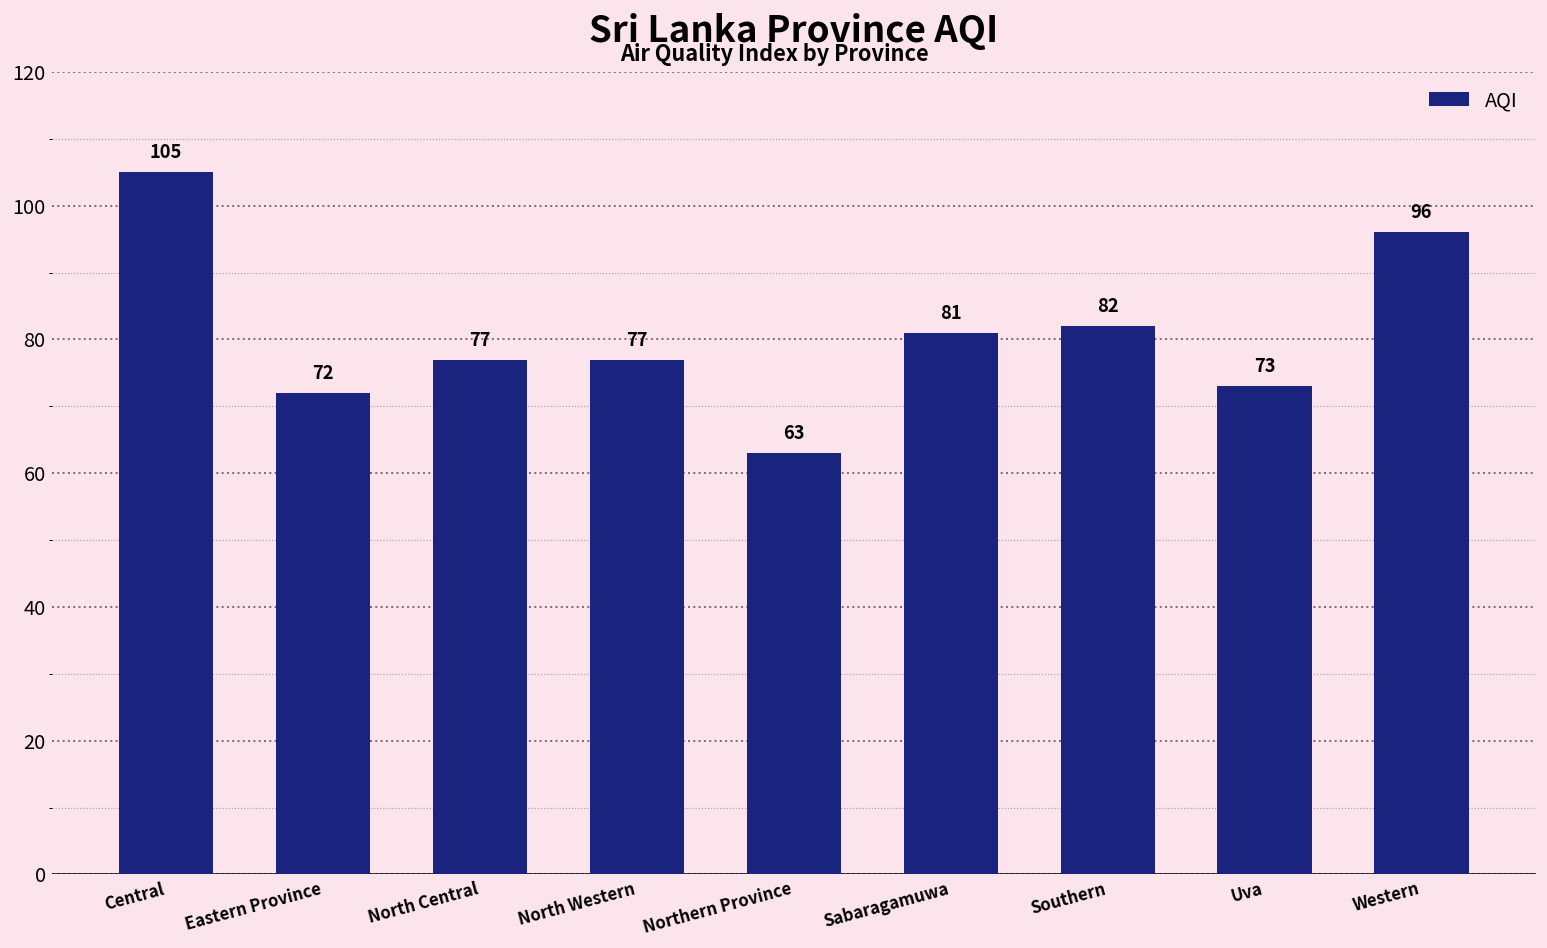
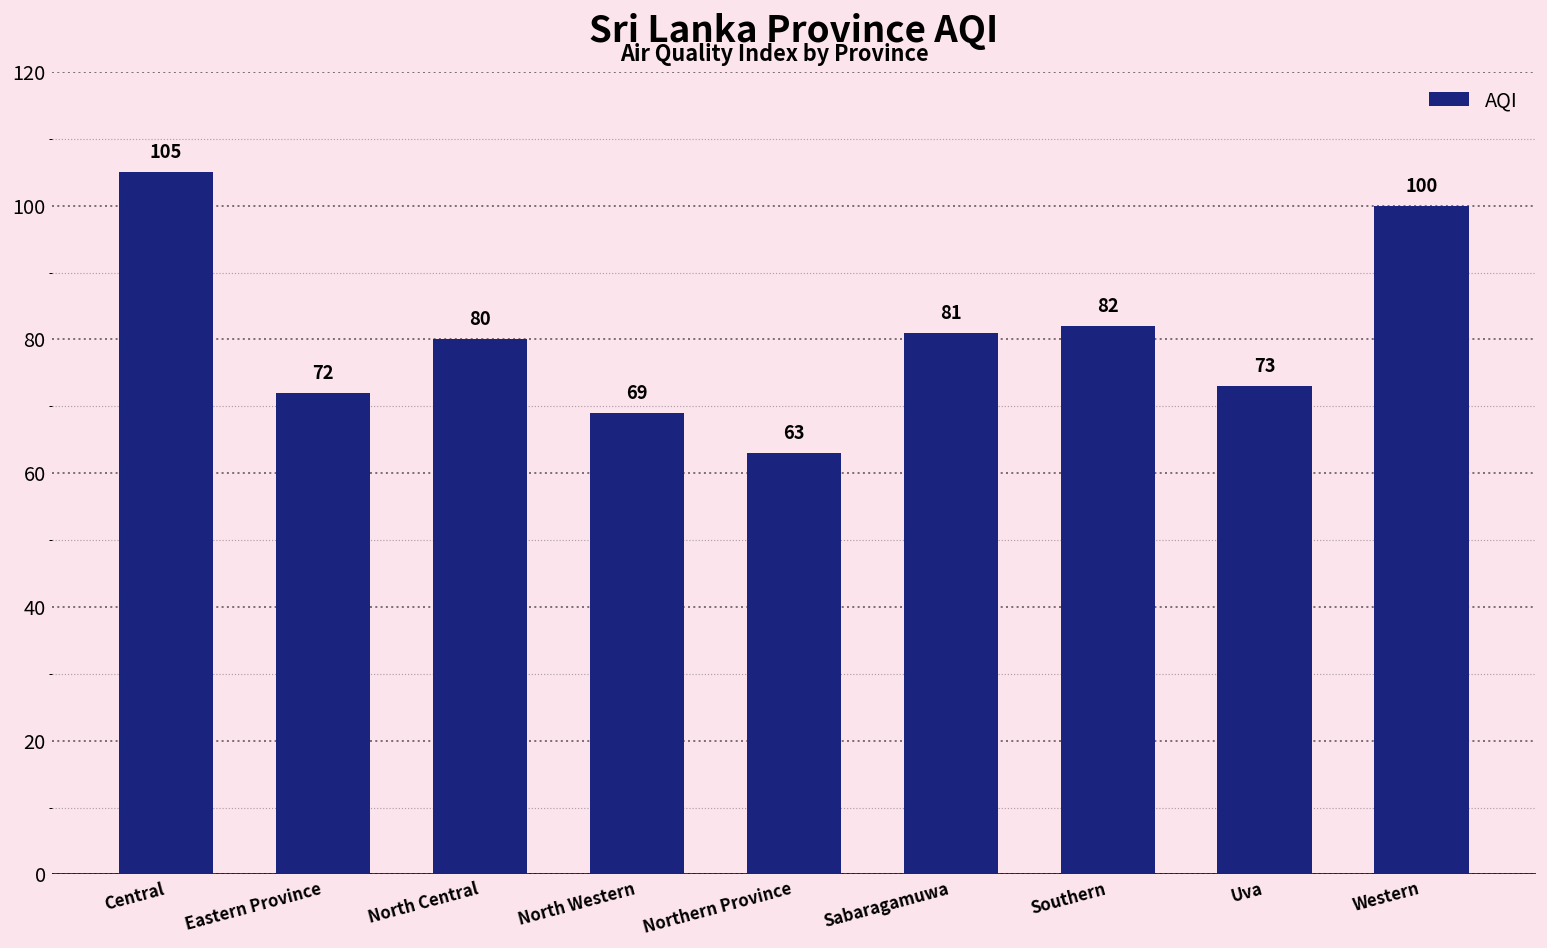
North Central: 77 -> 80
North Western: 77 -> 69
Western: 96 -> 100
